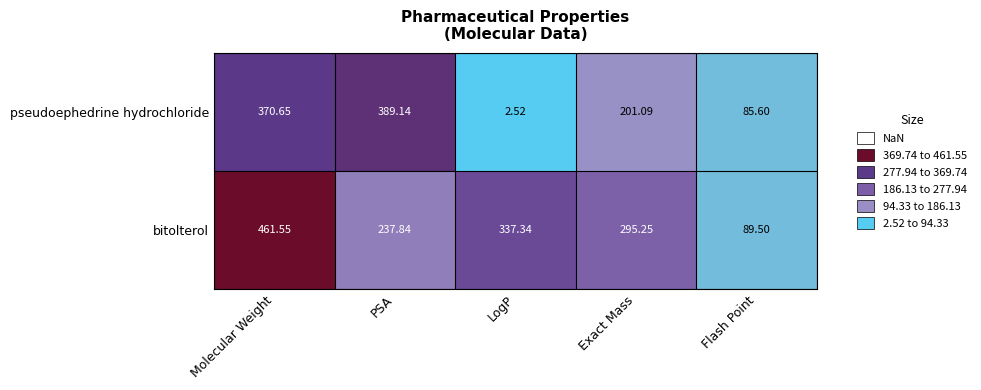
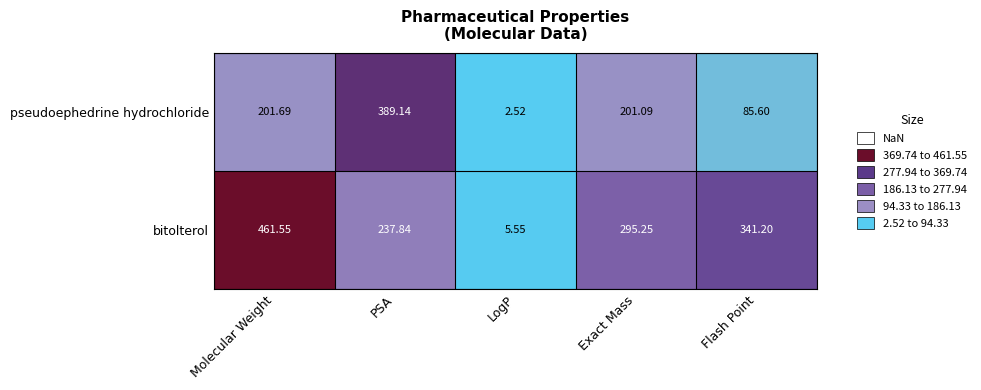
pseudoephedrine hydrochloride, Molecular Weight: 370.65 -> 201.69
bitolterol, LogP: 337.34 -> 5.55
bitolterol, Flash Point: 89.50 -> 341.20
